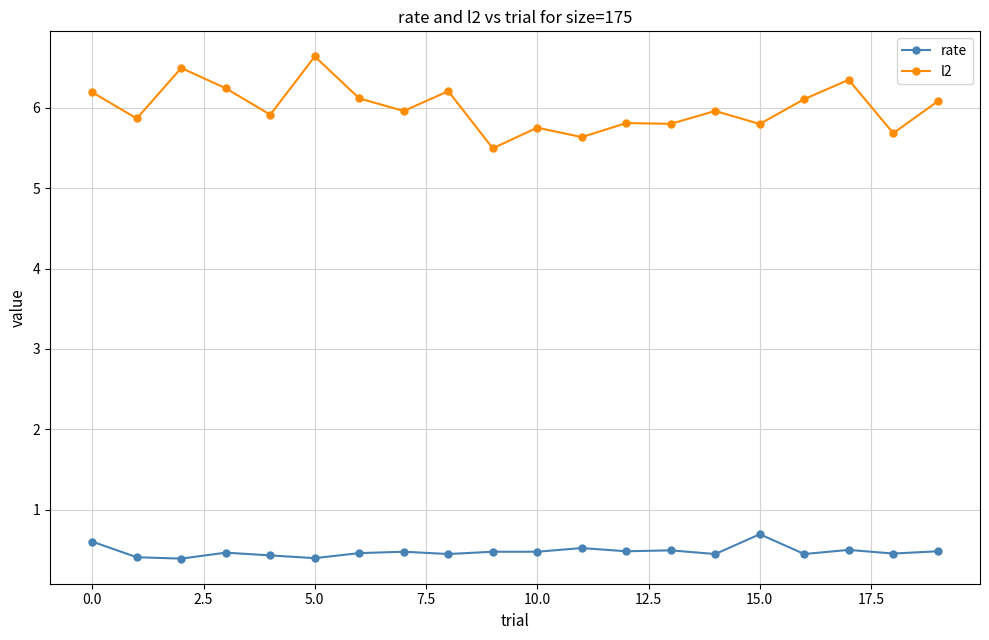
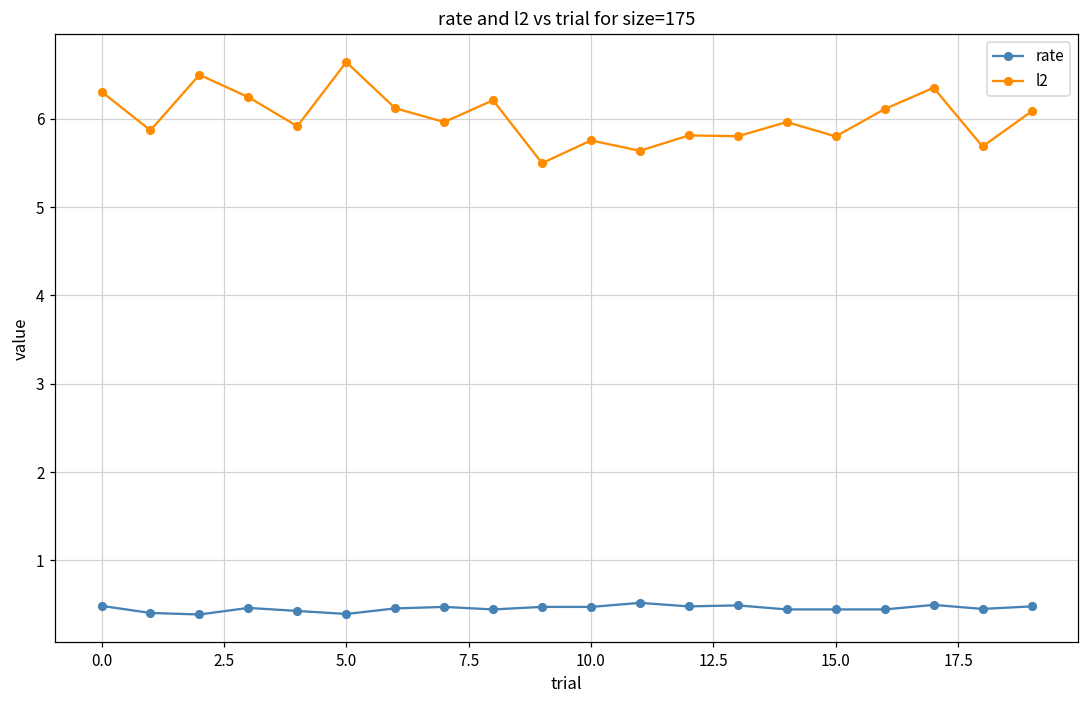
rate, 0.0: 0.6 -> 0.5
l2, 0.0: 6.2 -> 6.3
rate, 15.0: 0.7 -> 0.4
